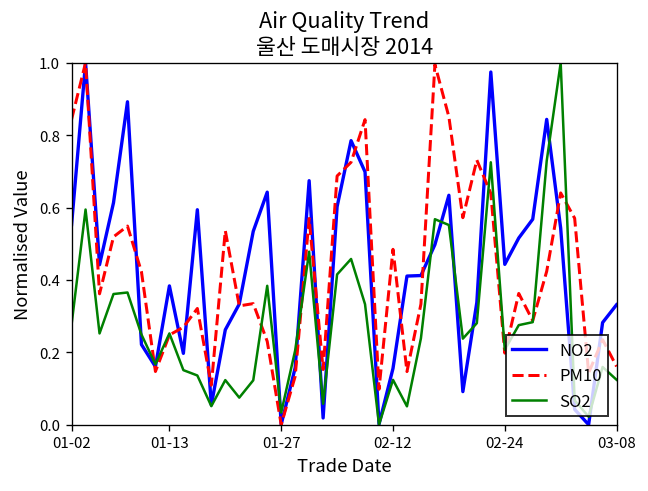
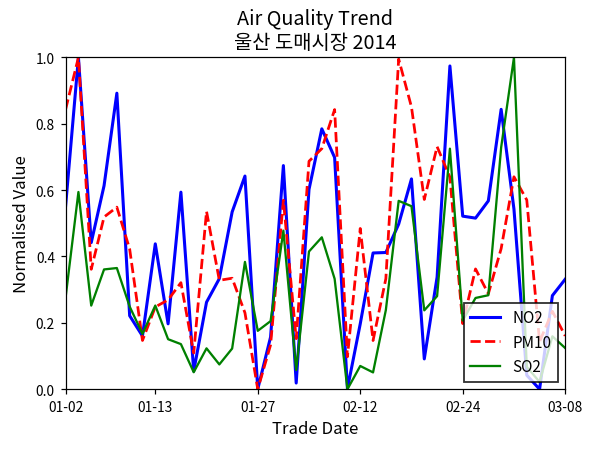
NO2, 01-13: 0.38 -> 0.44
SO2, 01-27: 0.03 -> 0.18
NO2, 02-12: 0.16 -> 0.20
SO2, 02-12: 0.12 -> 0.07
NO2, 02-24: 0.44 -> 0.52
